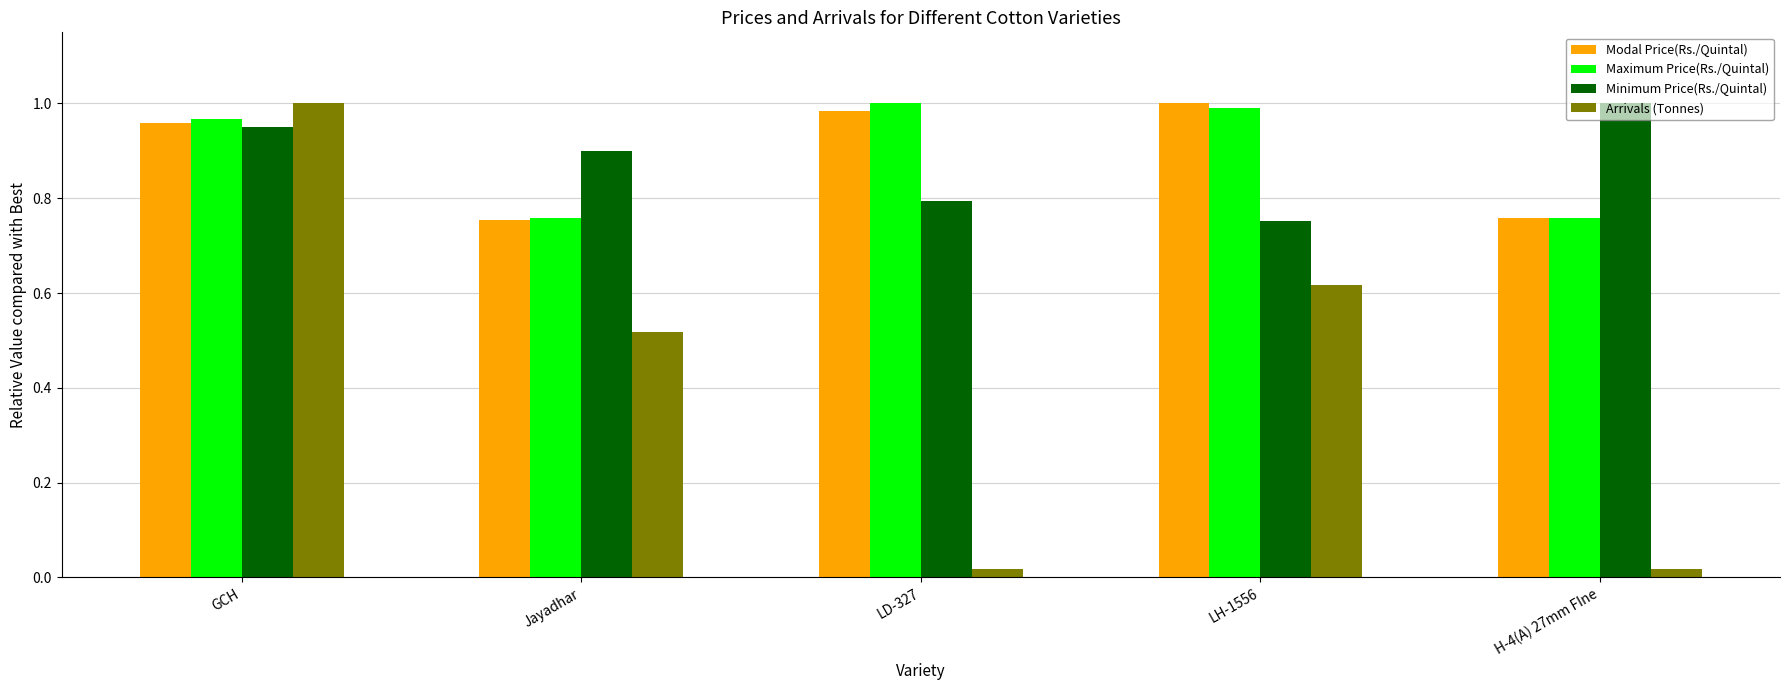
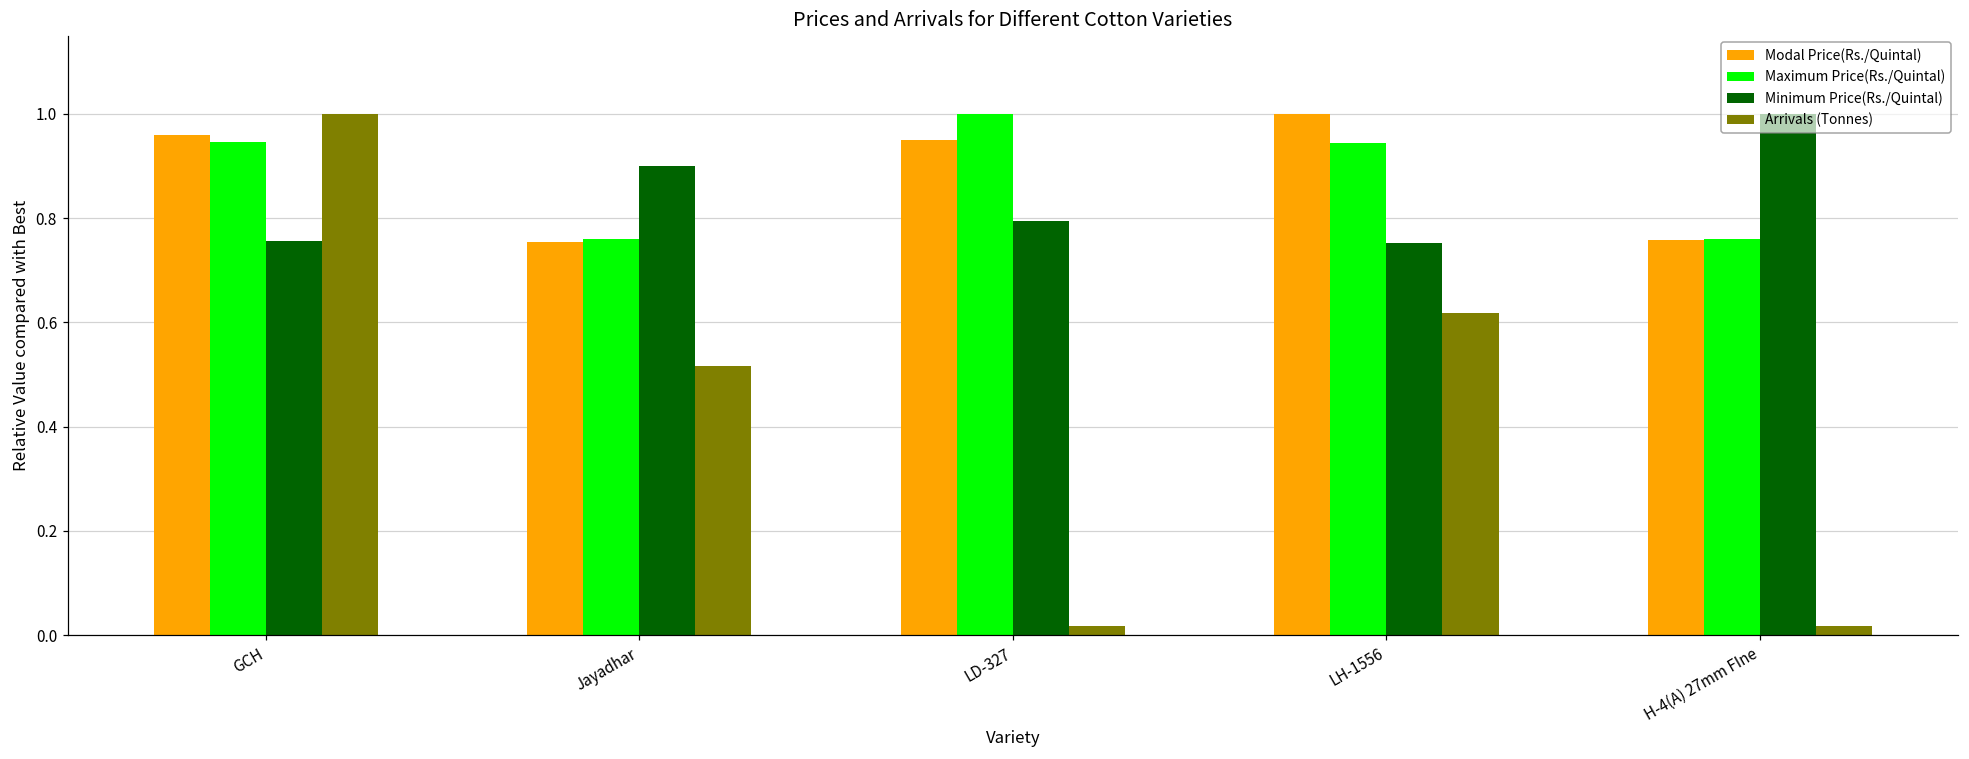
Maximum Price(Rs./Quintal), GCH: 0.97 -> 0.95
Minimum Price(Rs./Quintal), GCH: 0.95 -> 0.76
Modal Price(Rs./Quintal), LD-327: 0.98 -> 0.95
Maximum Price(Rs./Quintal), LH-1556: 0.99 -> 0.94
